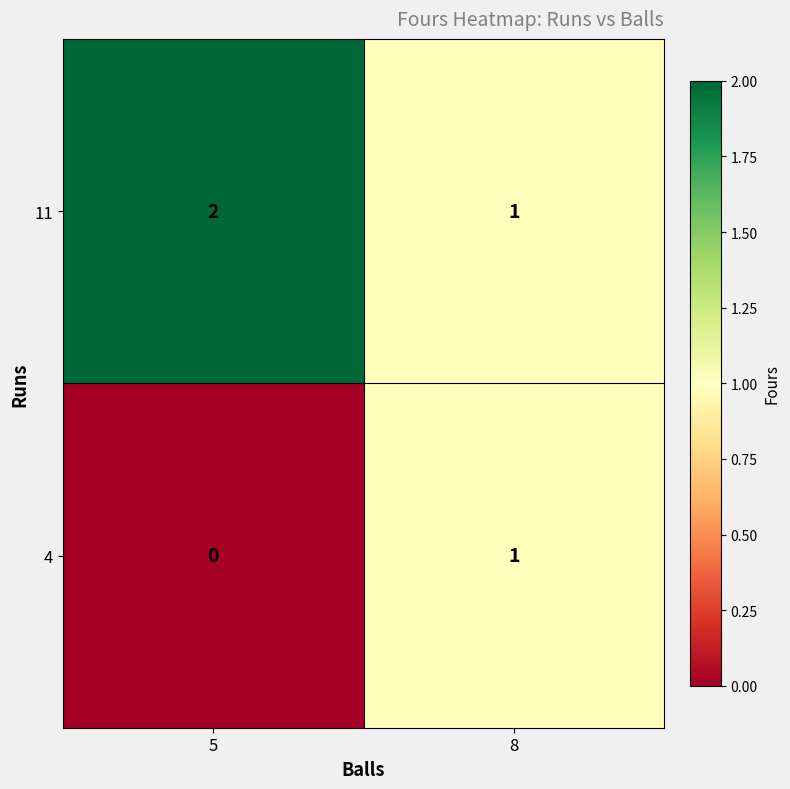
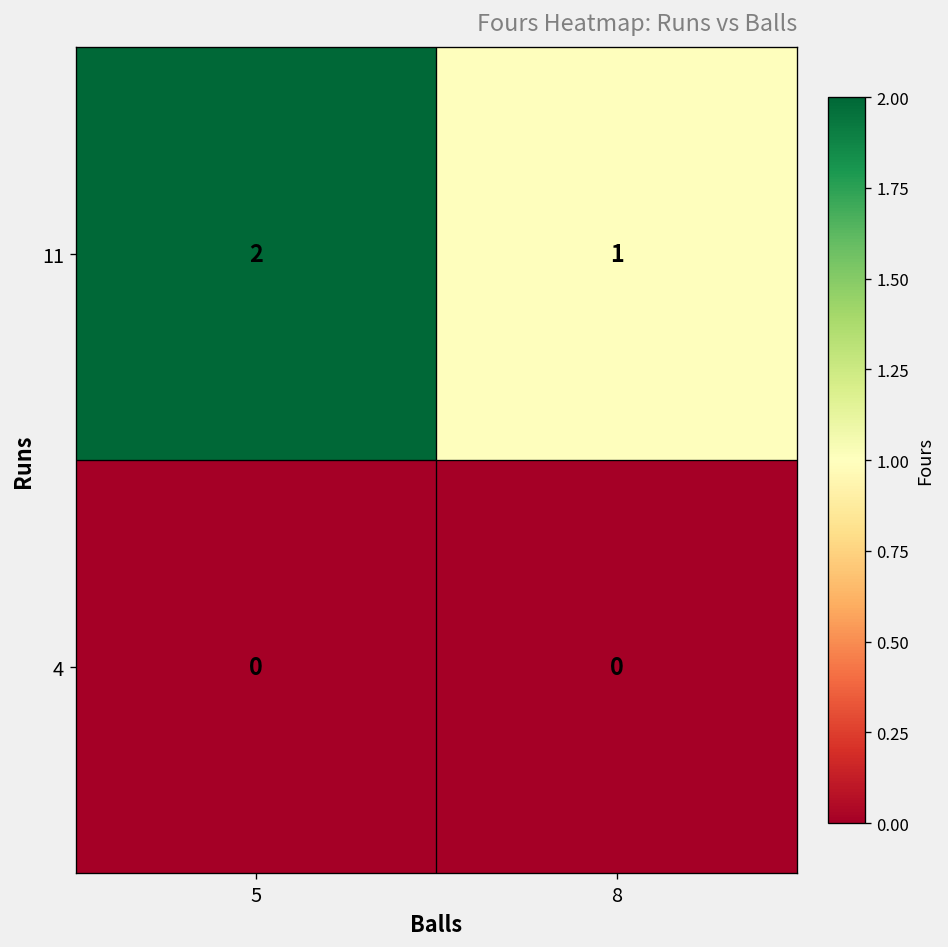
4, 8: 1 -> 0
